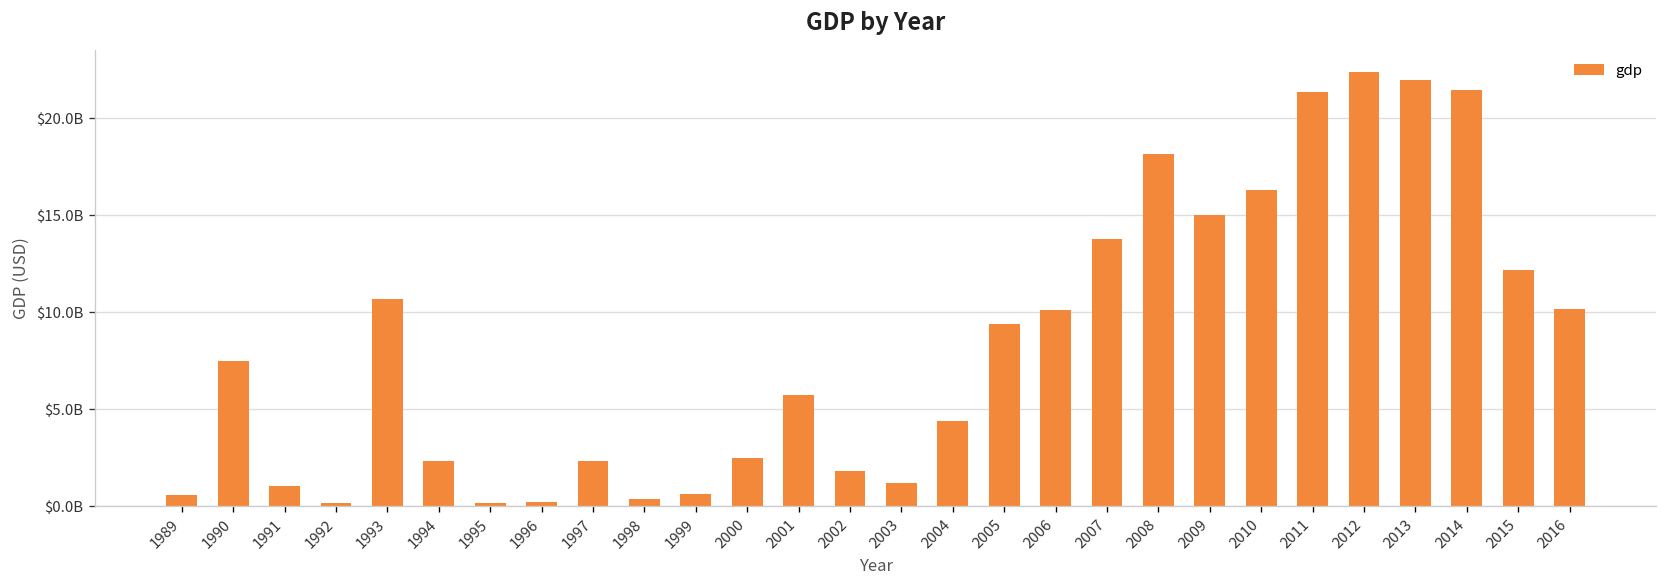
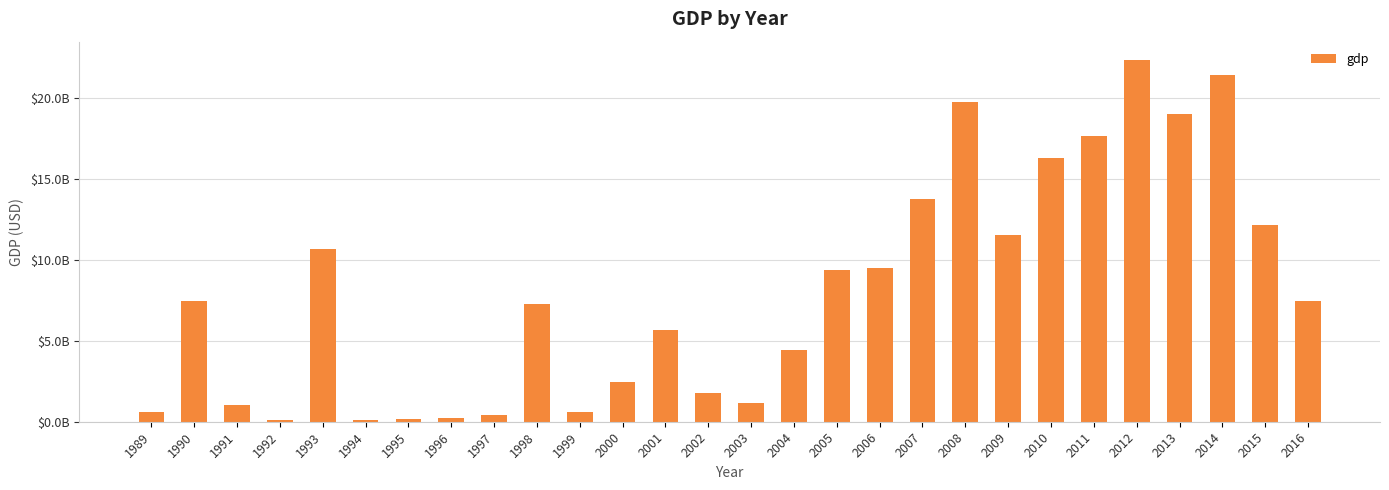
1994: $2300000000 -> $100000000
1997: $2300000000 -> $400000000
1998: $400000000 -> $7300000000
2006: $10100000000 -> $9500000000
2008: $18200000000 -> $19700000000
2009: $15000000000 -> $11500000000
2011: $21300000000 -> $17700000000
2013: $21900000000 -> $19000000000
2016: $10200000000 -> $7400000000
